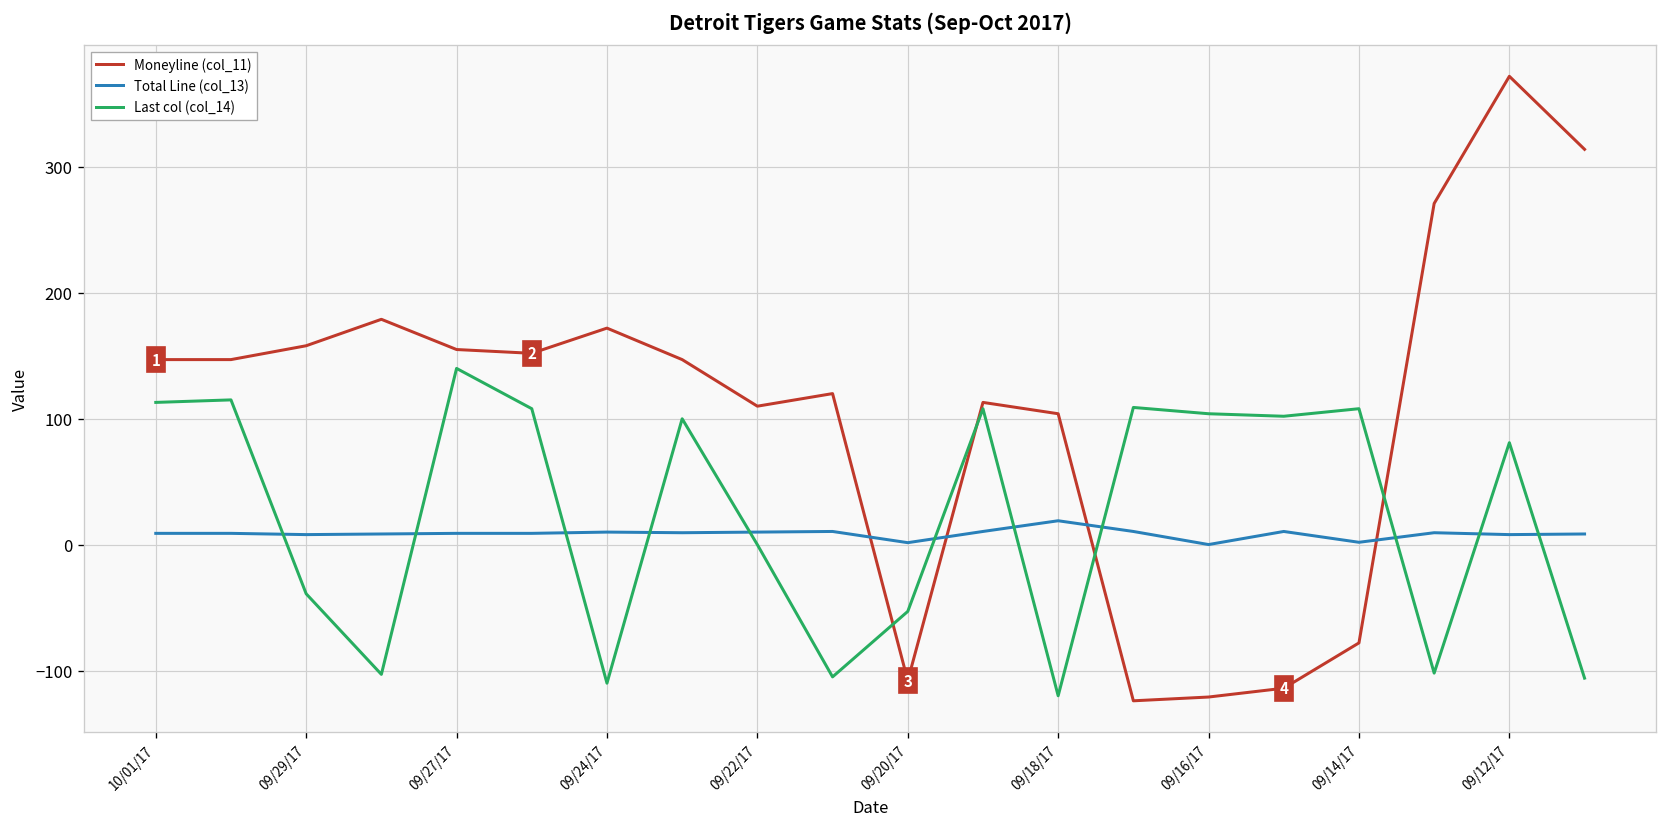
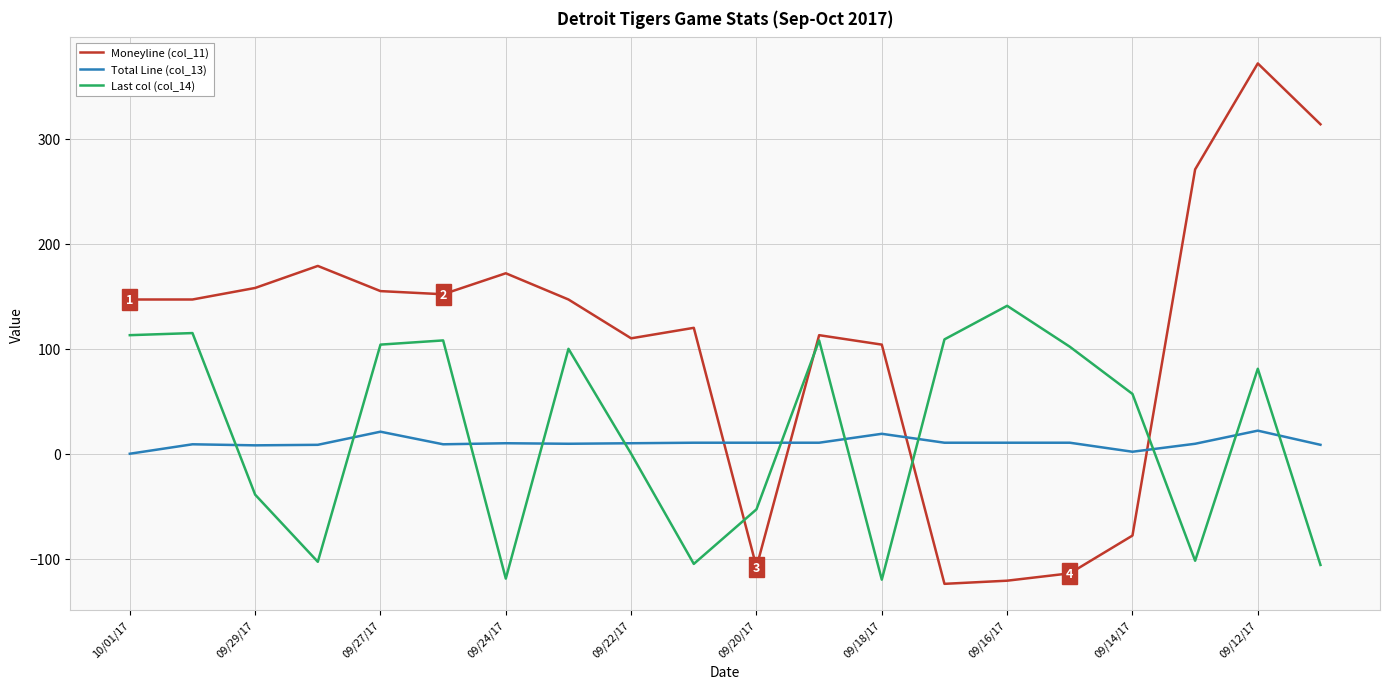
Total Line (col_13), 10/01/17: 9 -> 0
Total Line (col_13), 09/27/17: 9 -> 21
Last col (col_14), 09/27/17: 140 -> 104
Last col (col_14), 09/24/17: -110 -> -119
Total Line (col_13), 09/20/17: 2 -> 11
Total Line (col_13), 09/16/17: 0 -> 11
Last col (col_14), 09/16/17: 104 -> 141
Last col (col_14), 09/14/17: 108 -> 57
Total Line (col_13), 09/12/17: 8 -> 22
